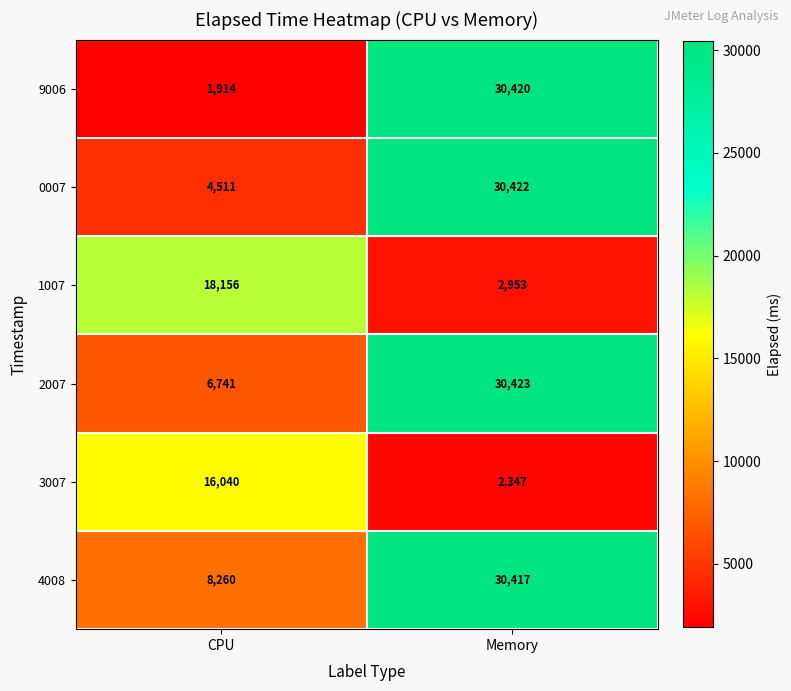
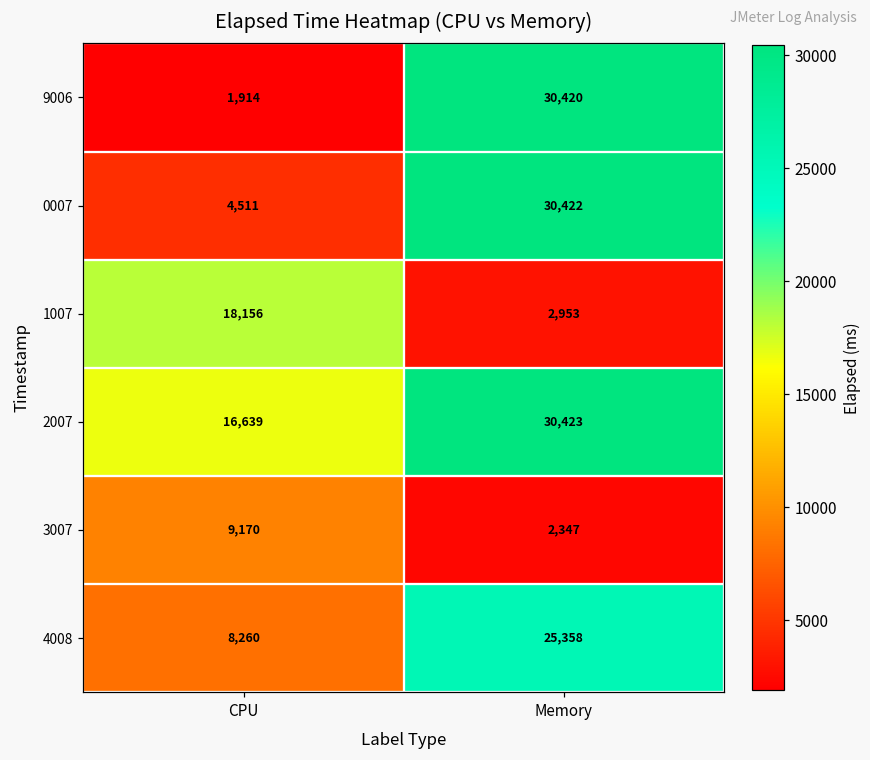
2007, CPU: 6,741 -> 16,639
3007, CPU: 16,040 -> 9,170
4008, Memory: 30,417 -> 25,358
